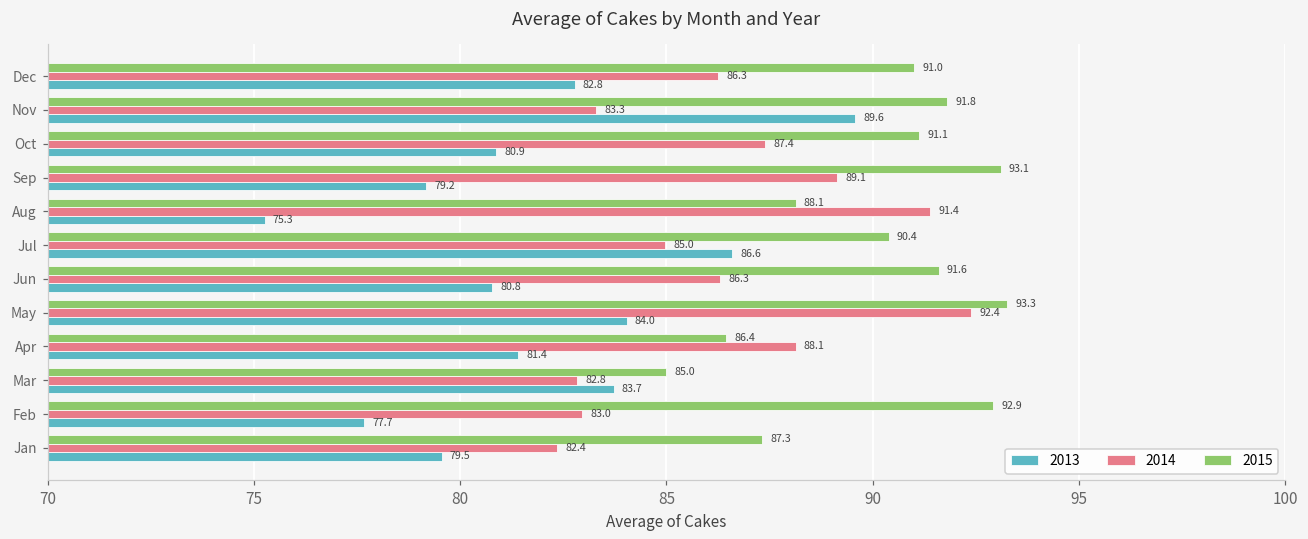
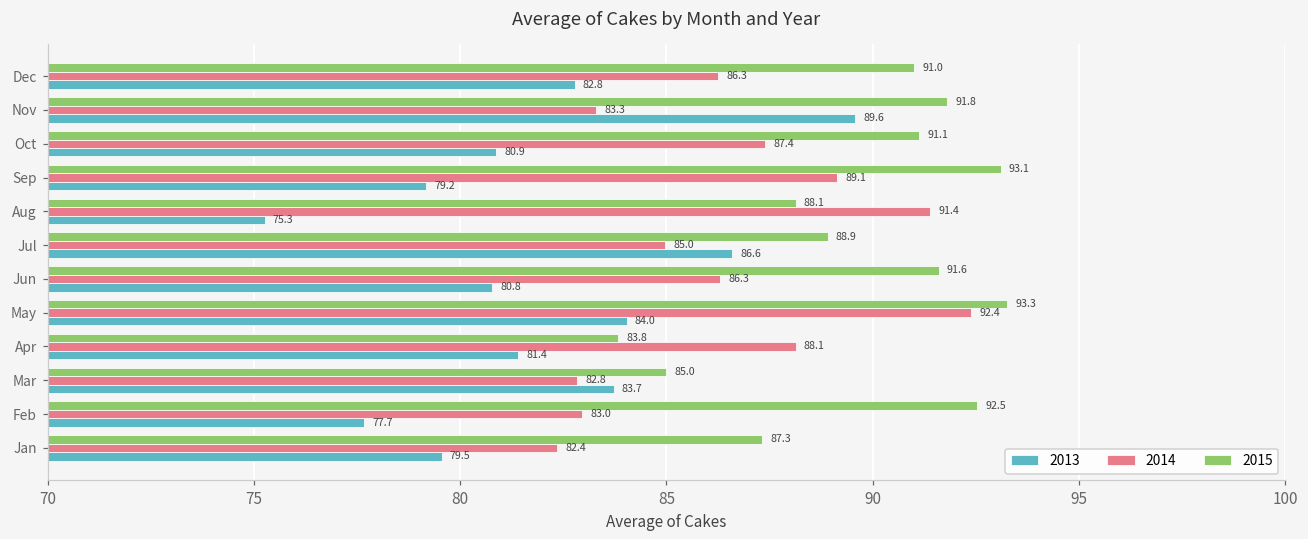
2015, Jul: 90.4 -> 88.9
2015, Apr: 86.4 -> 83.8
2015, Feb: 92.9 -> 92.5
